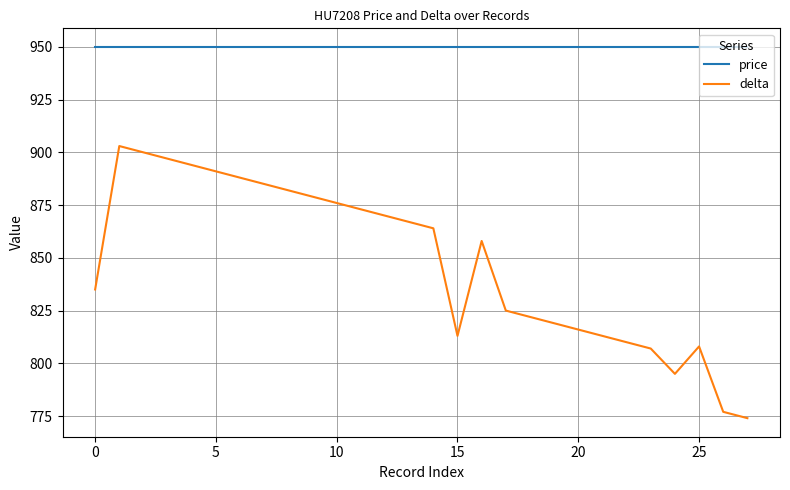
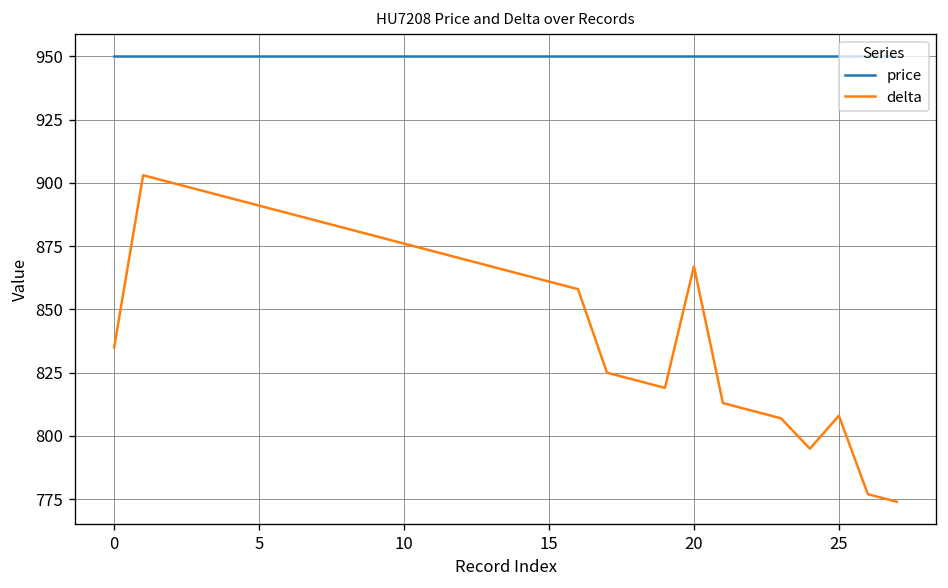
delta, 15: 813 -> 861
delta, 20: 816 -> 867
